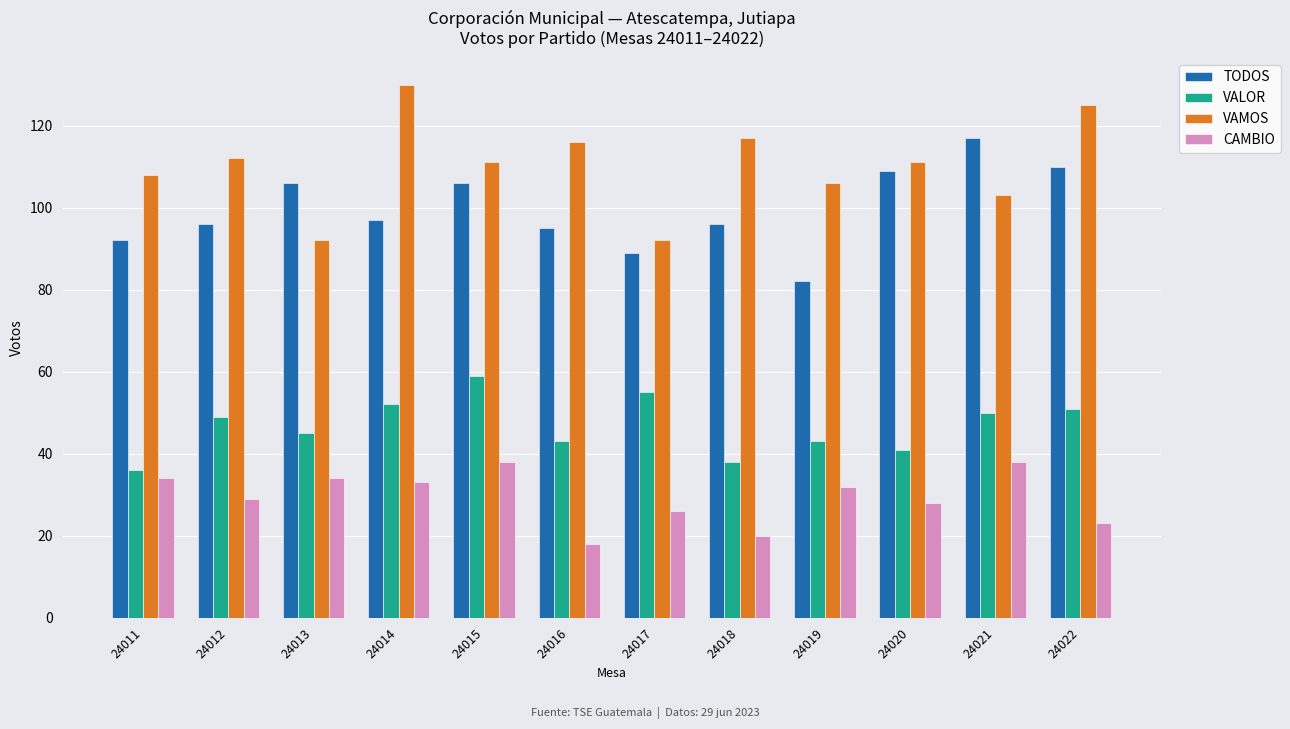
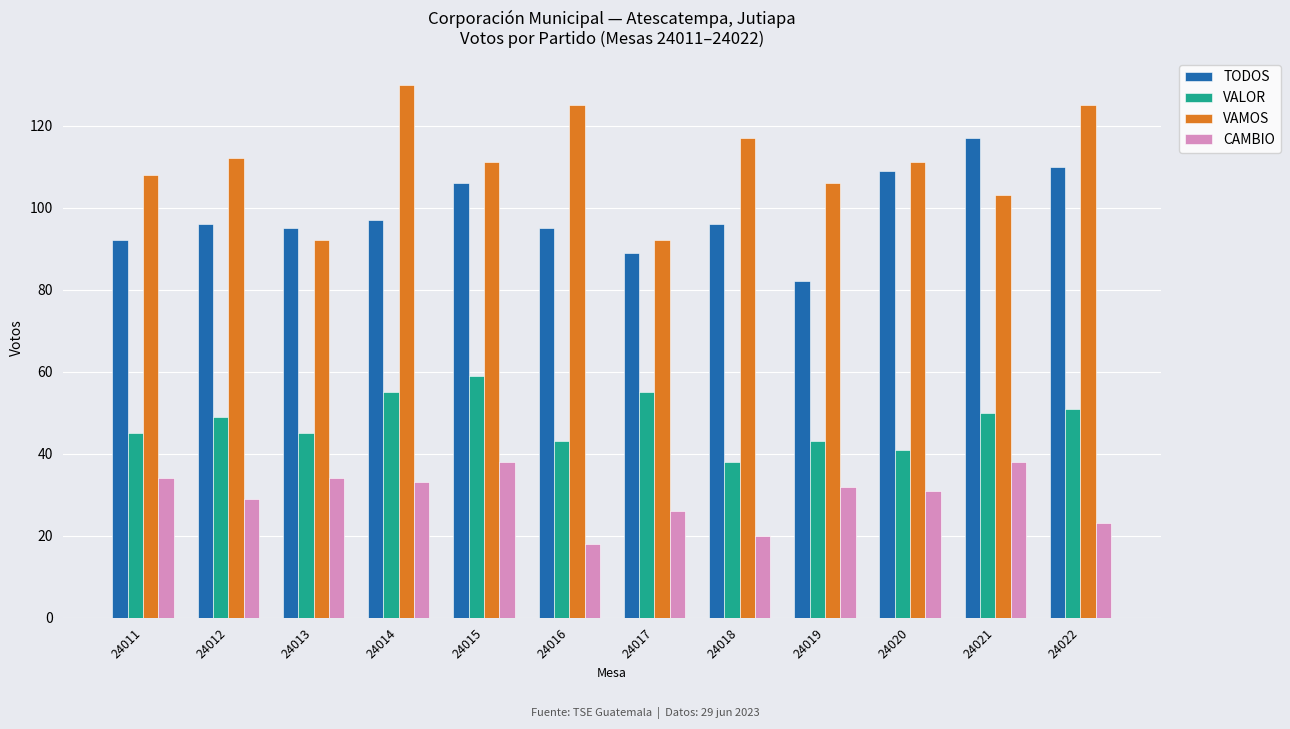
VALOR, 24011: 36 -> 45
TODOS, 24013: 106 -> 95
VALOR, 24014: 52 -> 55
VAMOS, 24016: 116 -> 125
CAMBIO, 24020: 28 -> 31
